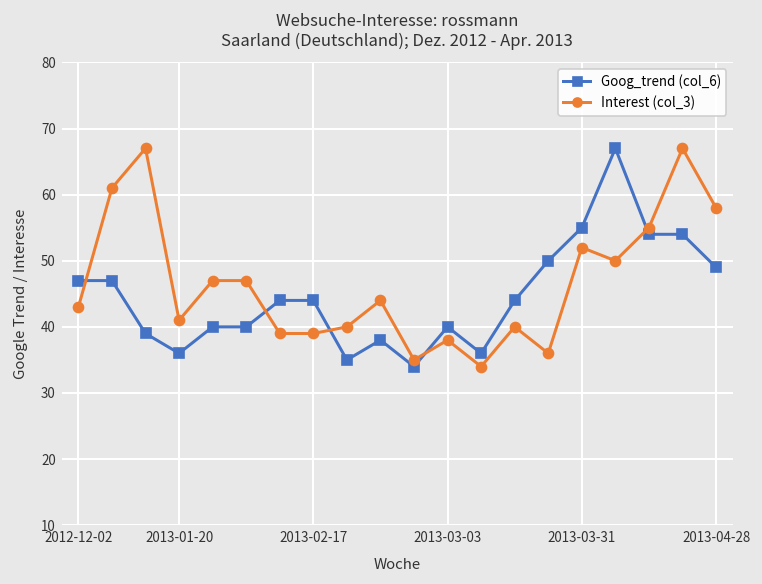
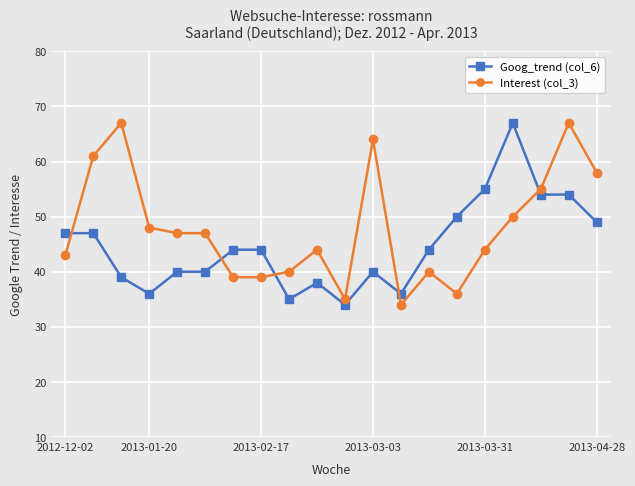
Interest (col_3), 2013-01-20: 41 -> 48
Interest (col_3), 2013-03-03: 38 -> 64
Interest (col_3), 2013-03-31: 52 -> 44
